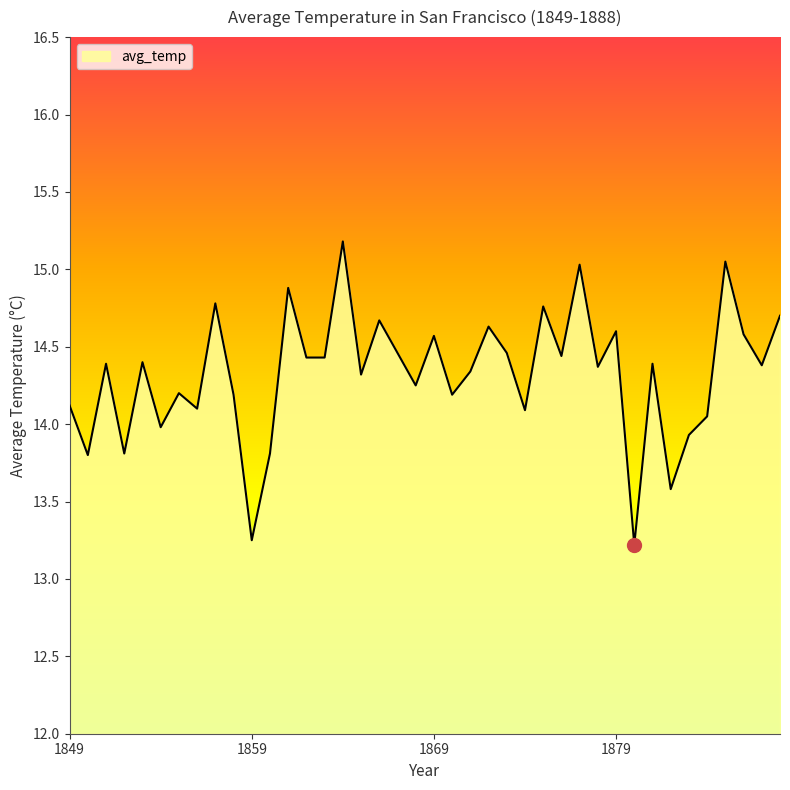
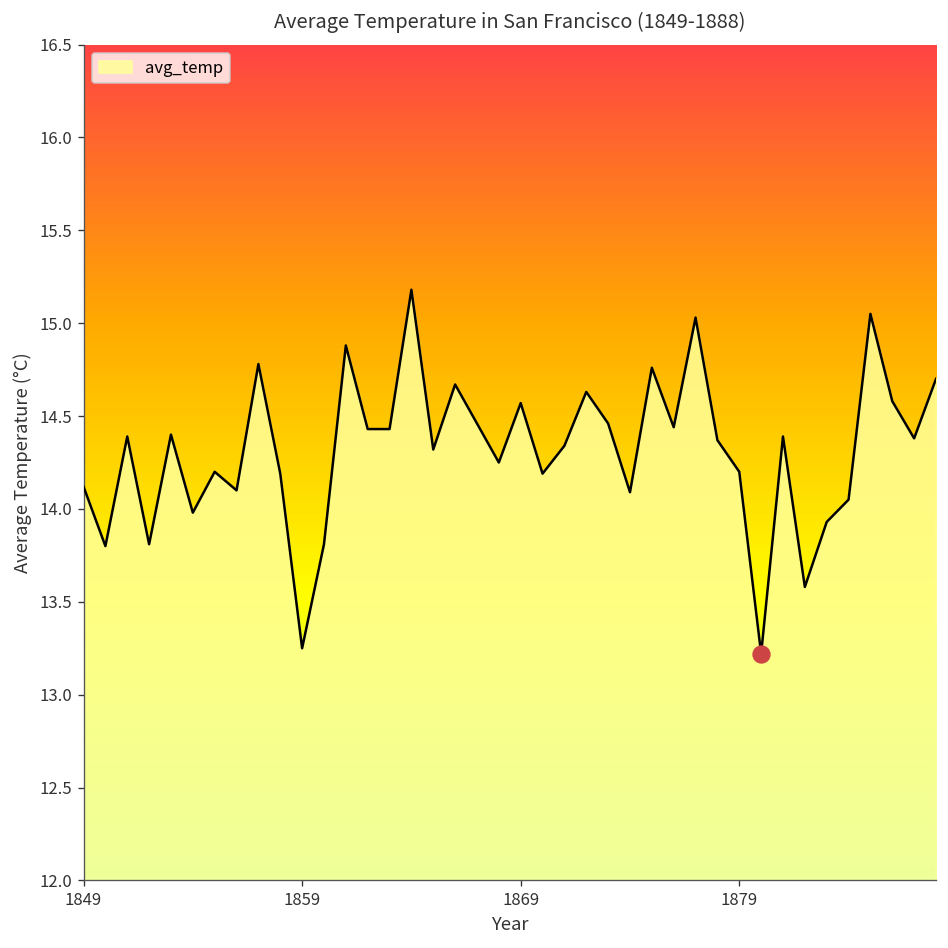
avg_temp, 1879: 14.6 -> 14.2
